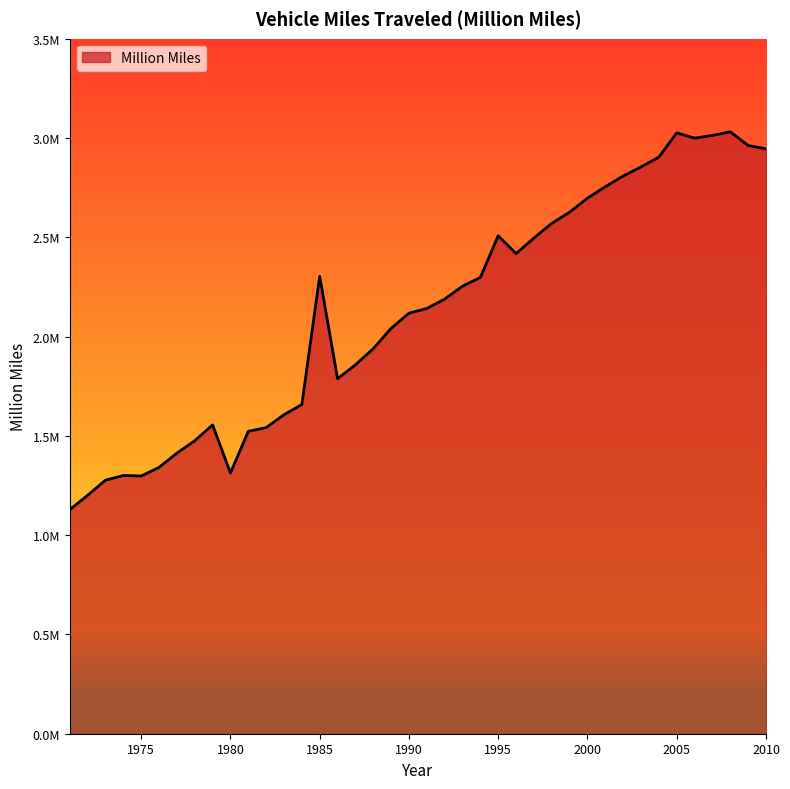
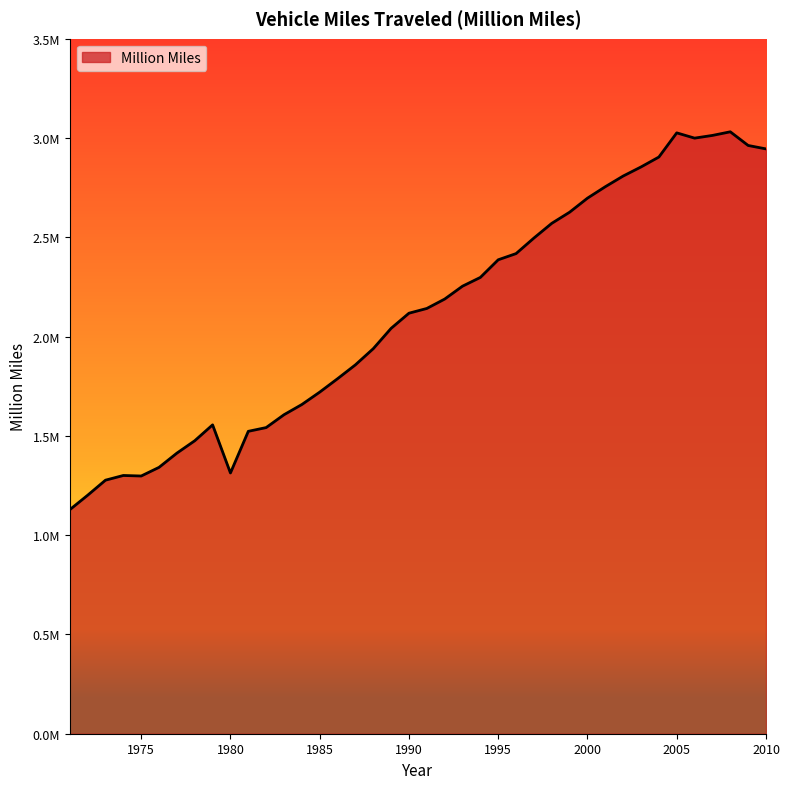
1985: 2300000 -> 1720000
1995: 2510000 -> 2390000
